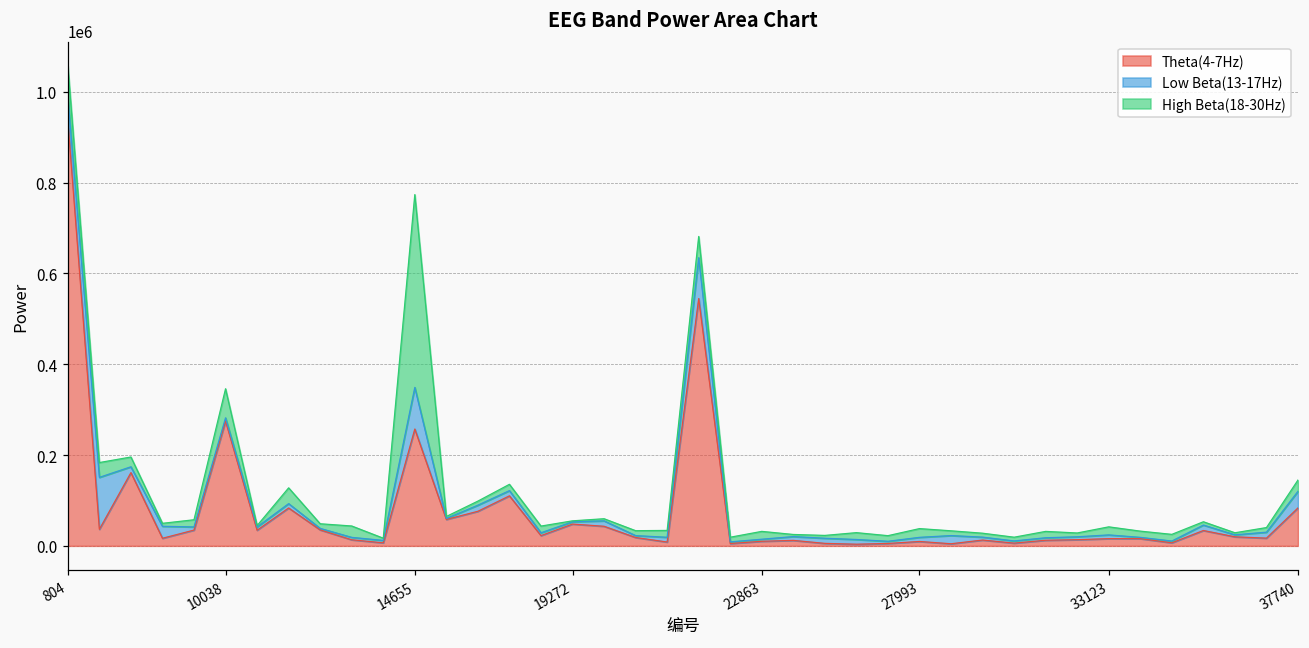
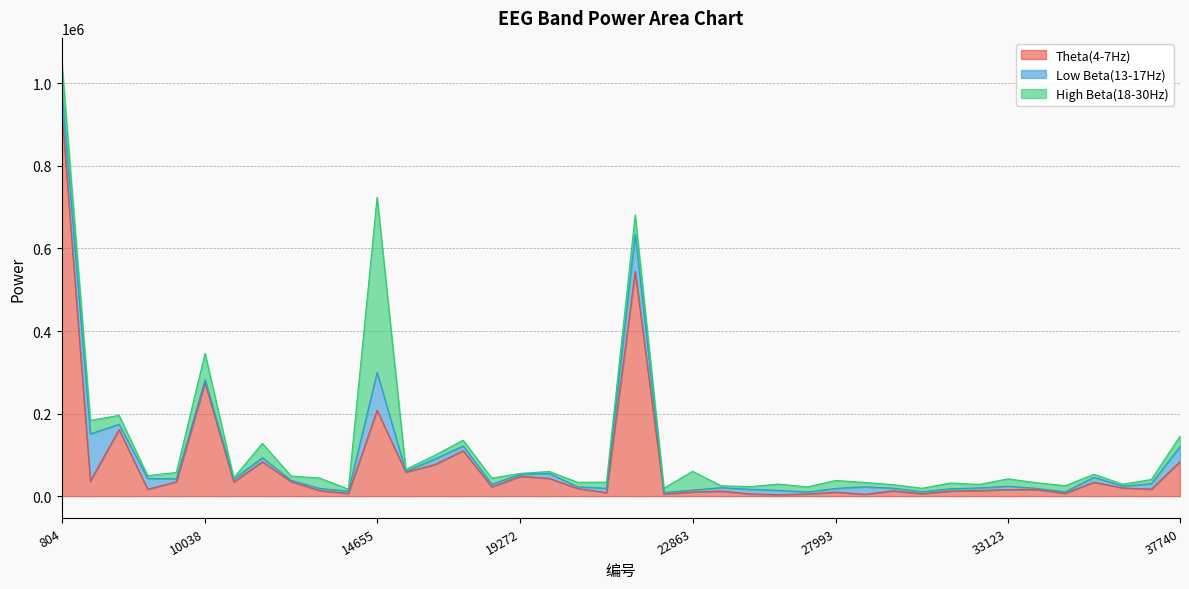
Theta(4-7Hz), 14655: 260000 -> 210000
High Beta(18-30Hz), 22863: 20000 -> 50000
